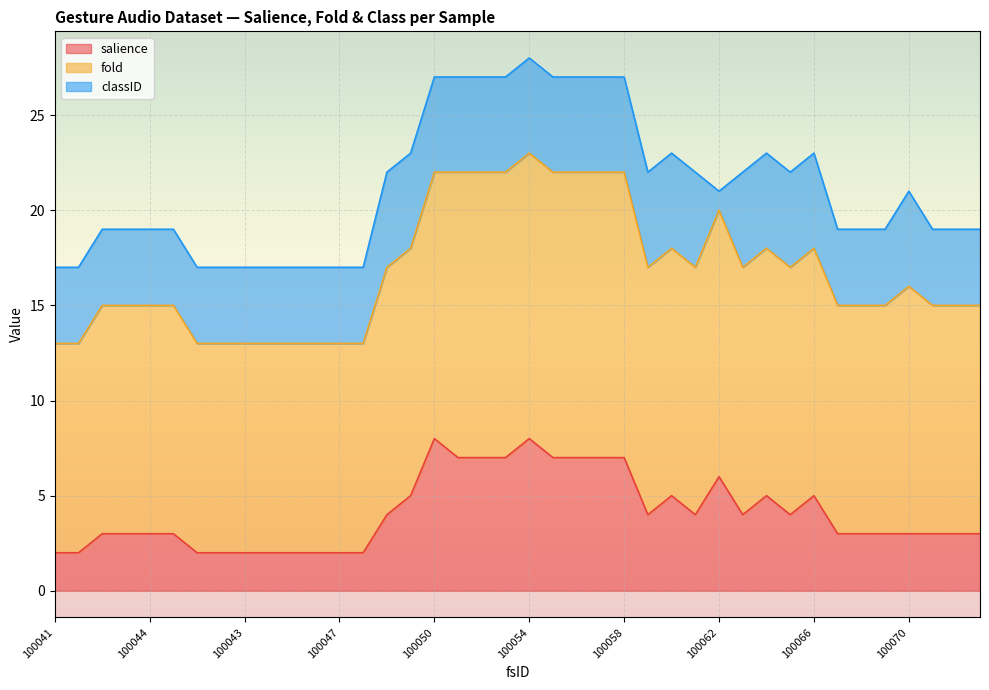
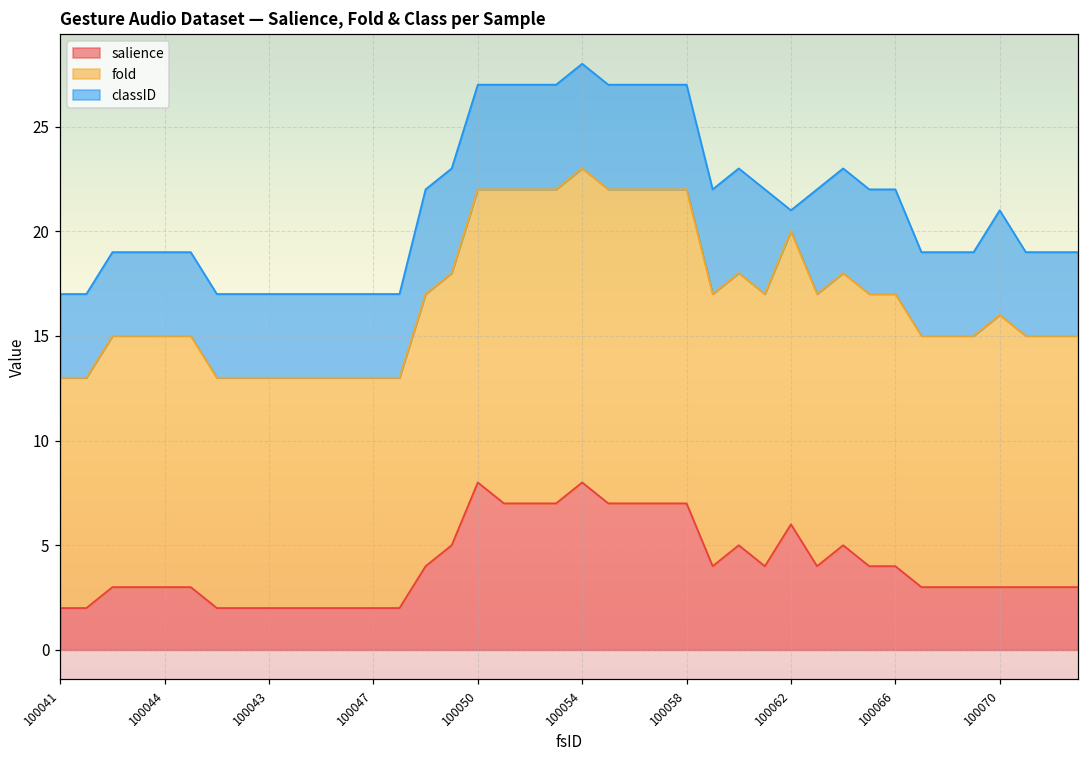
salience, 100066: 5 -> 4
